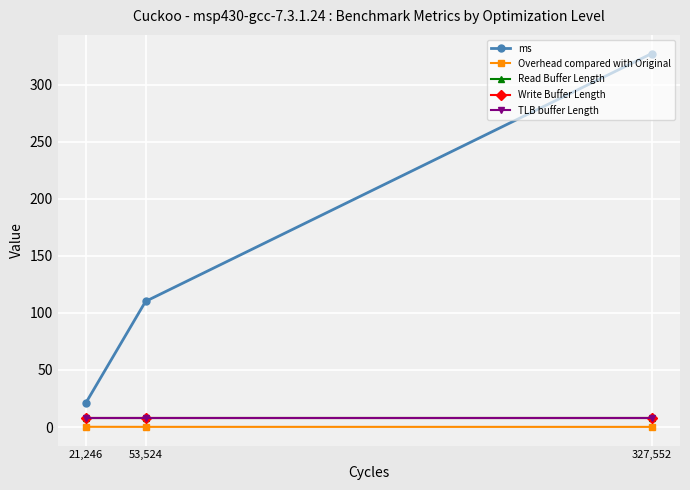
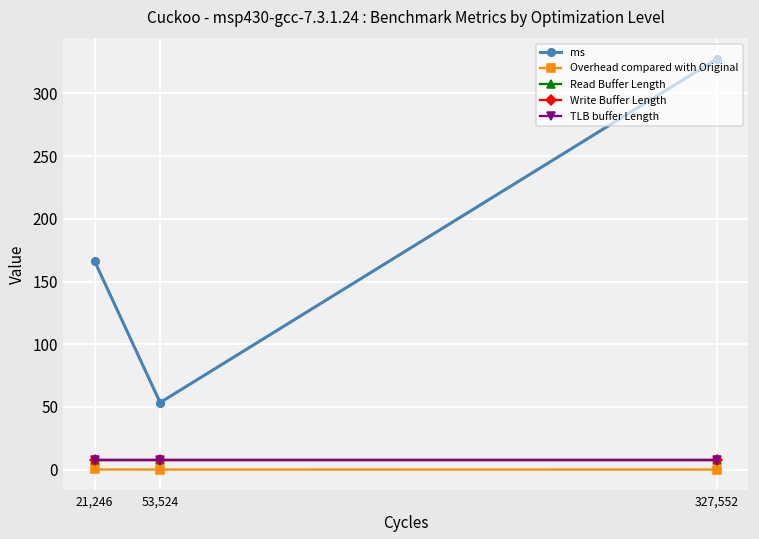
ms, 21,246: 21 -> 166
ms, 53,524: 110 -> 54
